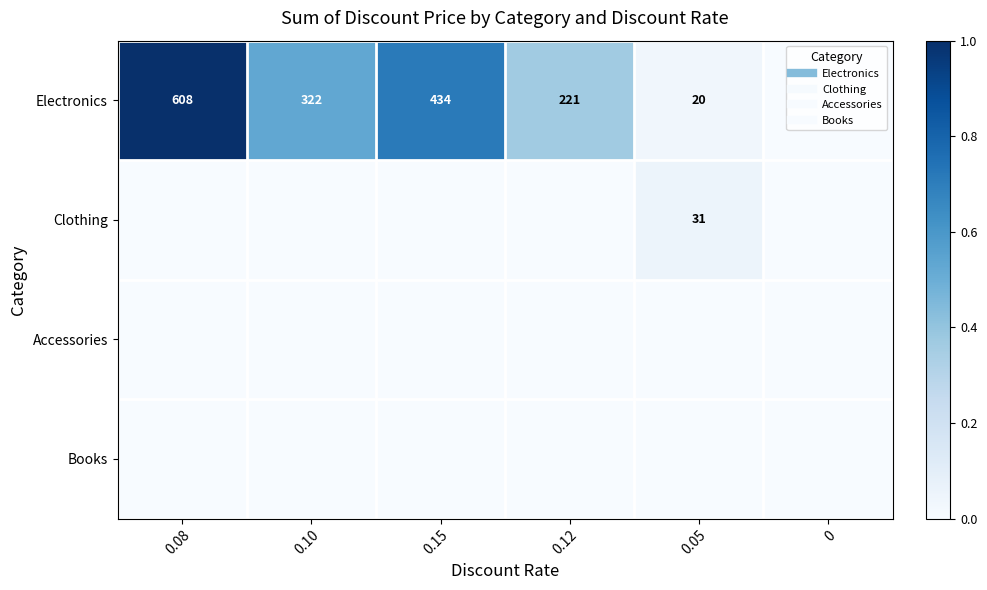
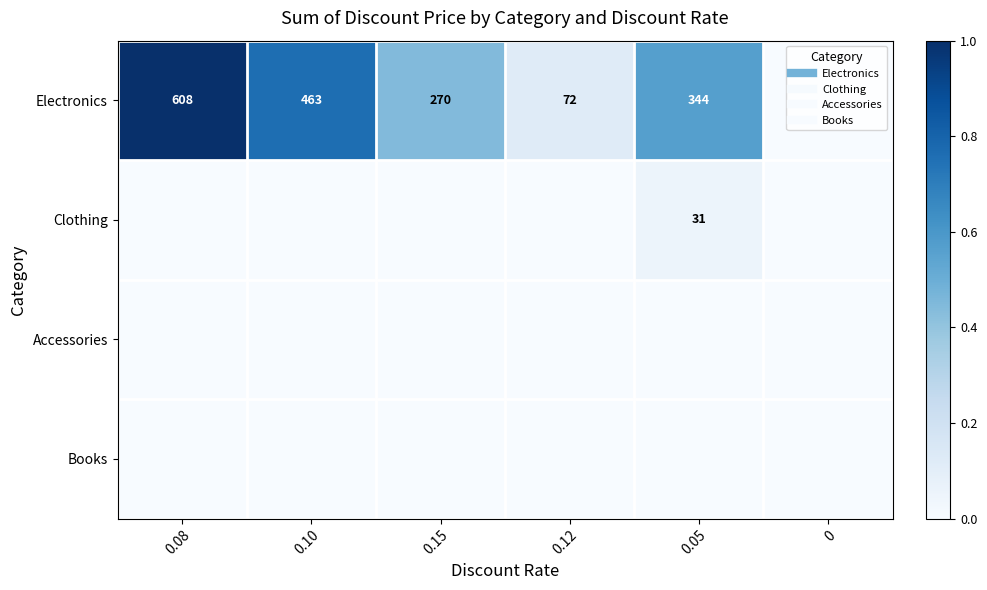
Electronics, 0.10: 322 -> 463
Electronics, 0.15: 434 -> 270
Electronics, 0.12: 221 -> 72
Electronics, 0.05: 20 -> 344
